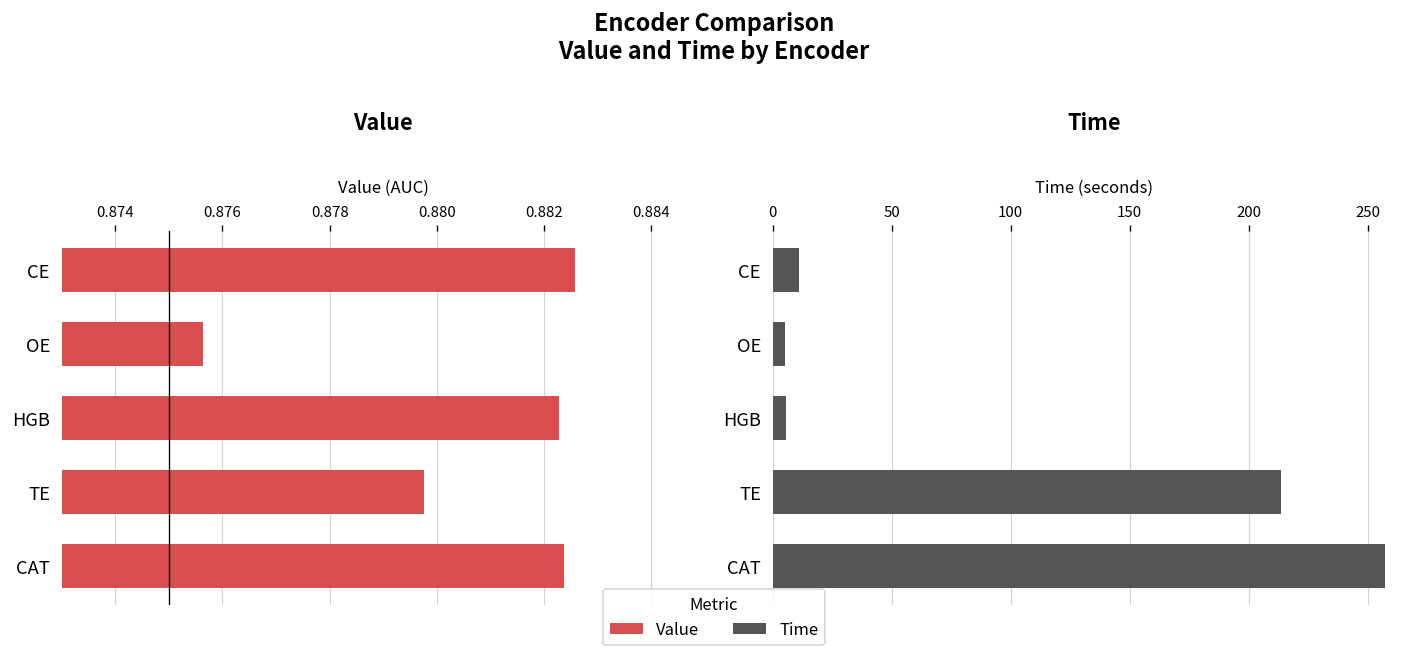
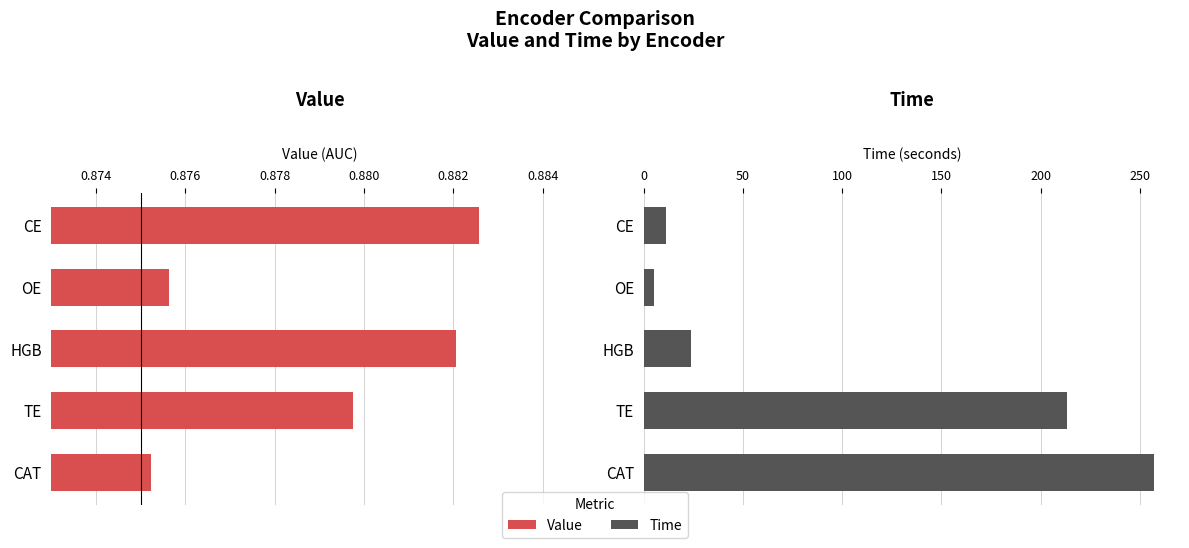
Value, HGB: 0.8823 -> 0.8821
Value, CAT: 0.8824 -> 0.8752
Time, HGB: 6 -> 24
